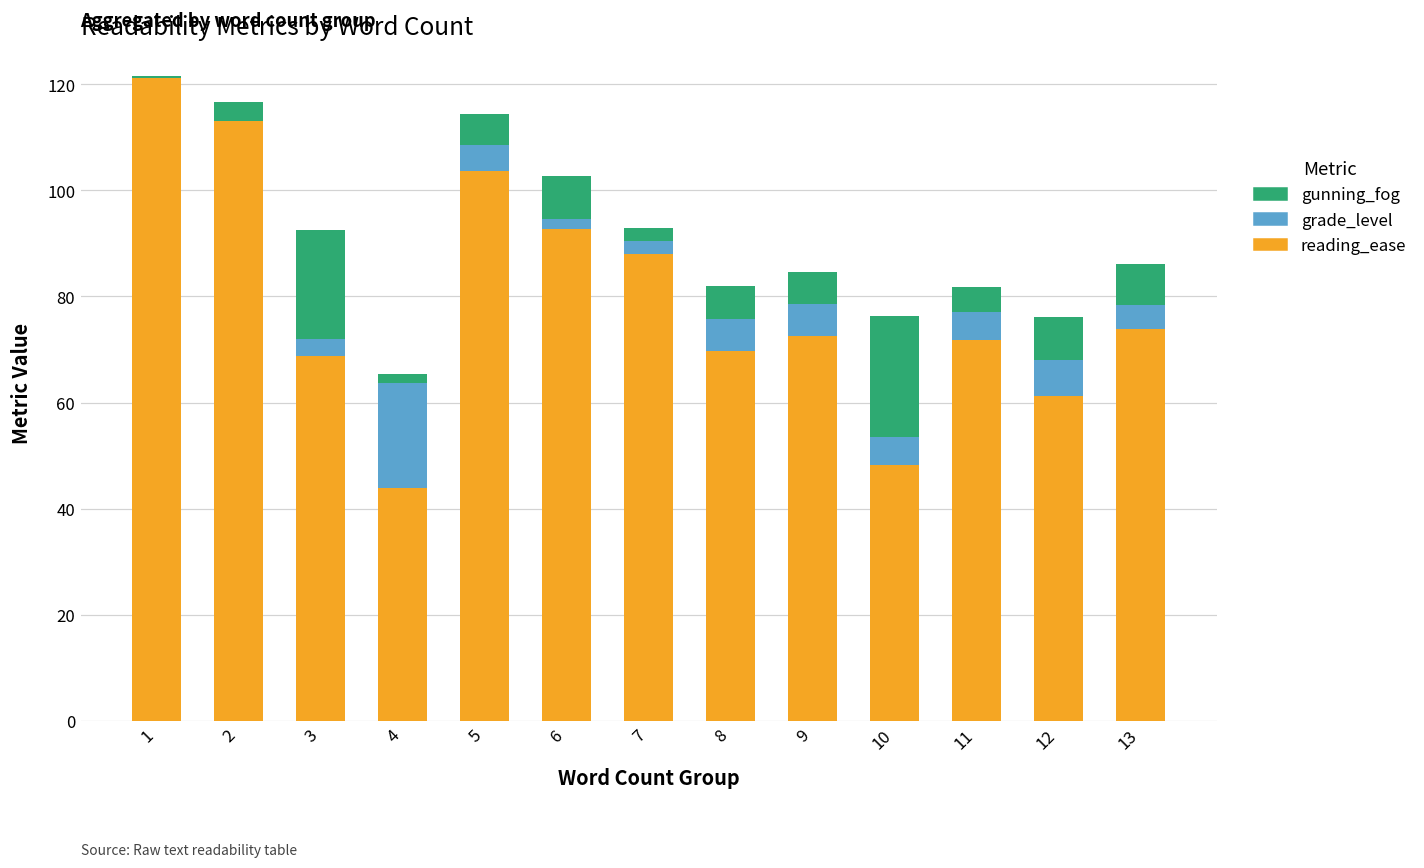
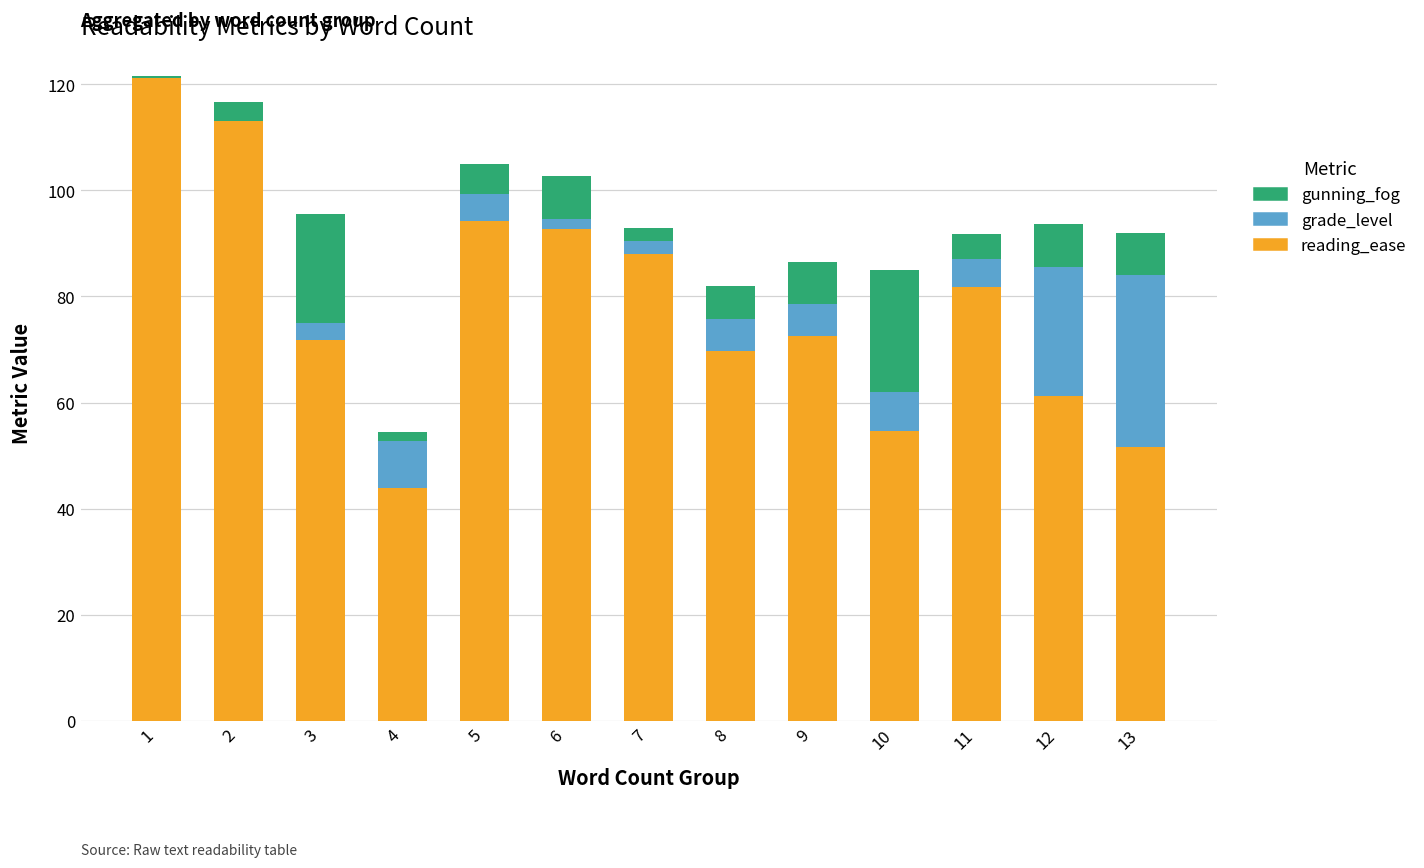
reading_ease, 3: 69 -> 72
grade_level, 4: 20 -> 9
reading_ease, 5: 104 -> 94
gunning_fog, 9: 6 -> 8
reading_ease, 10: 48 -> 55
grade_level, 10: 5 -> 7
reading_ease, 11: 72 -> 82
grade_level, 12: 7 -> 24
reading_ease, 13: 74 -> 52
grade_level, 13: 4 -> 33
